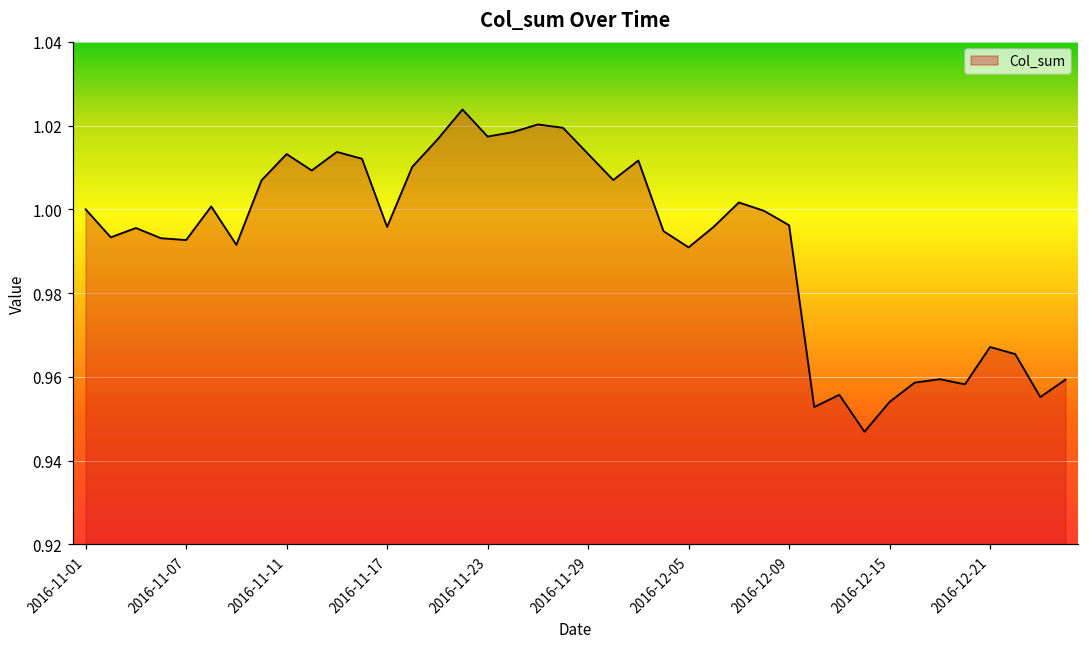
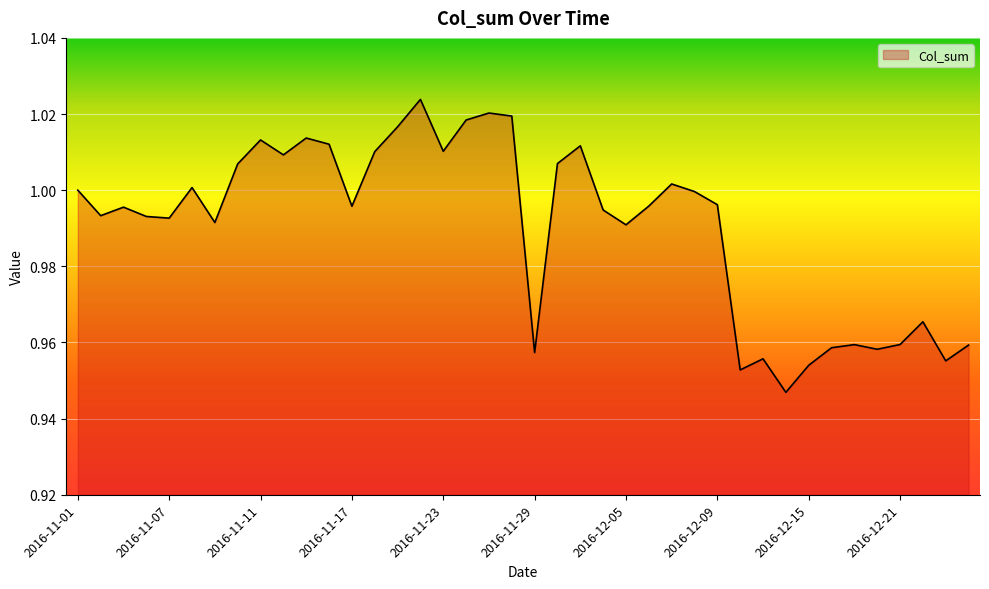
2016-11-23: 1.017 -> 1.010
2016-11-29: 1.013 -> 0.957
2016-12-21: 0.967 -> 0.959
